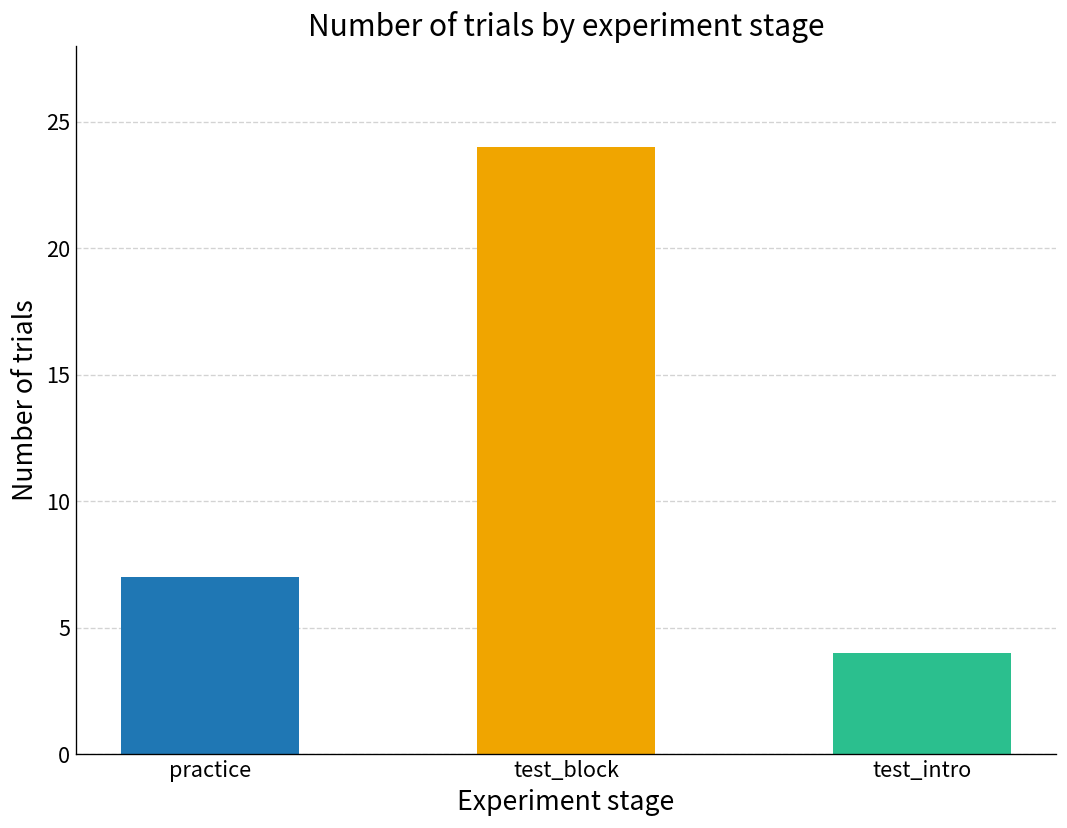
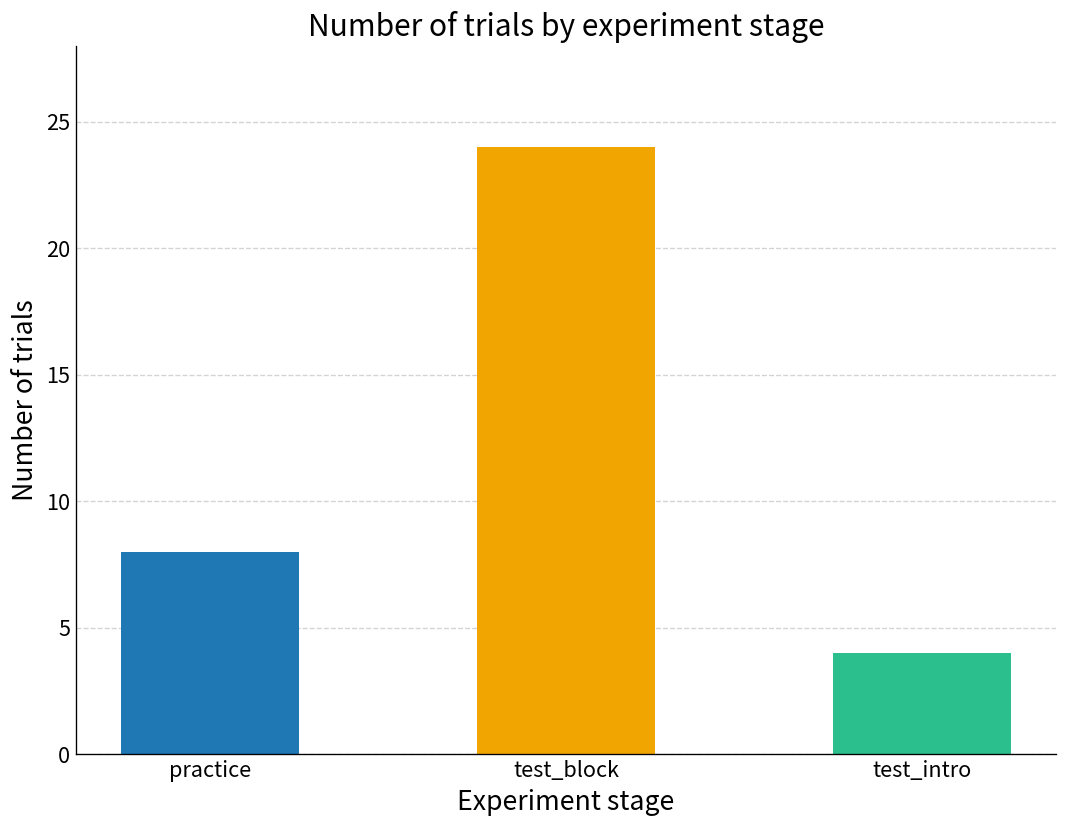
practice: 7 -> 8
